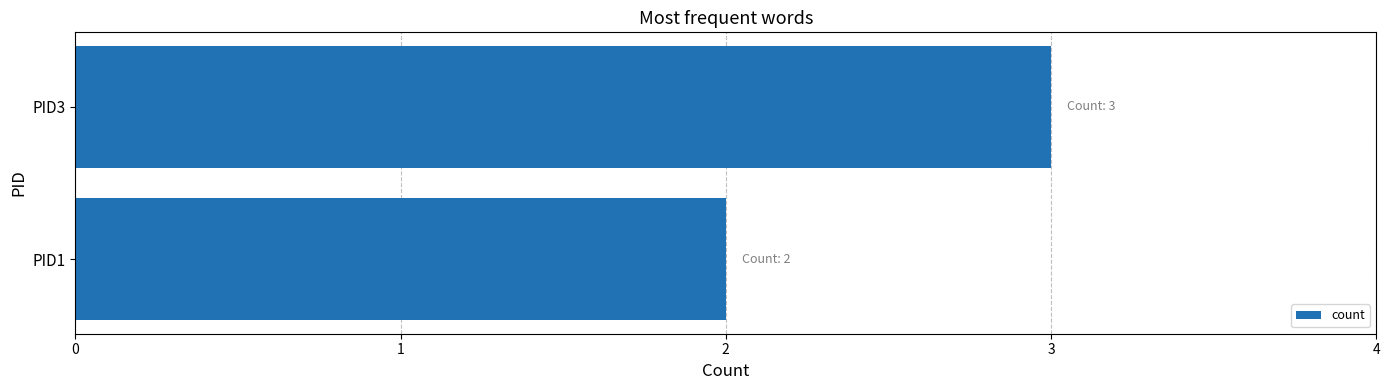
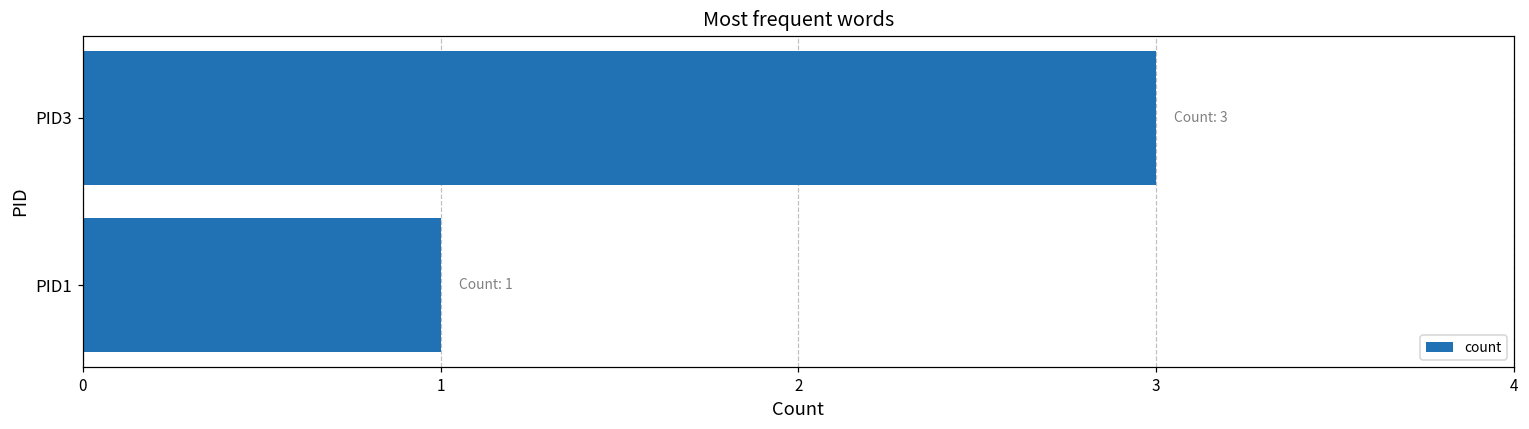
PID1: 2 -> 1
